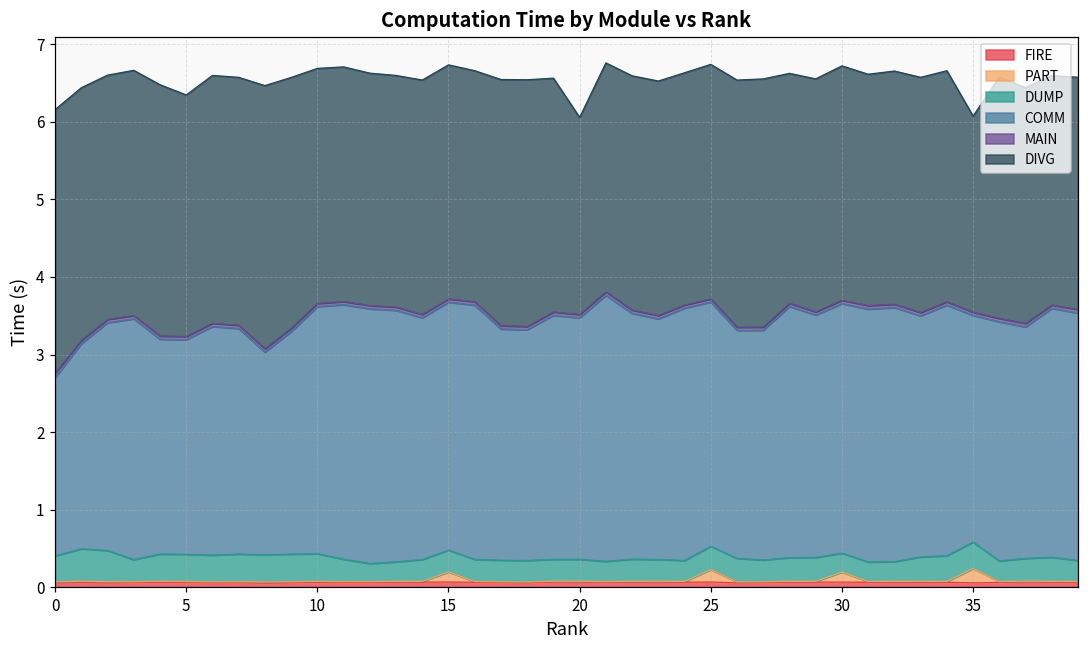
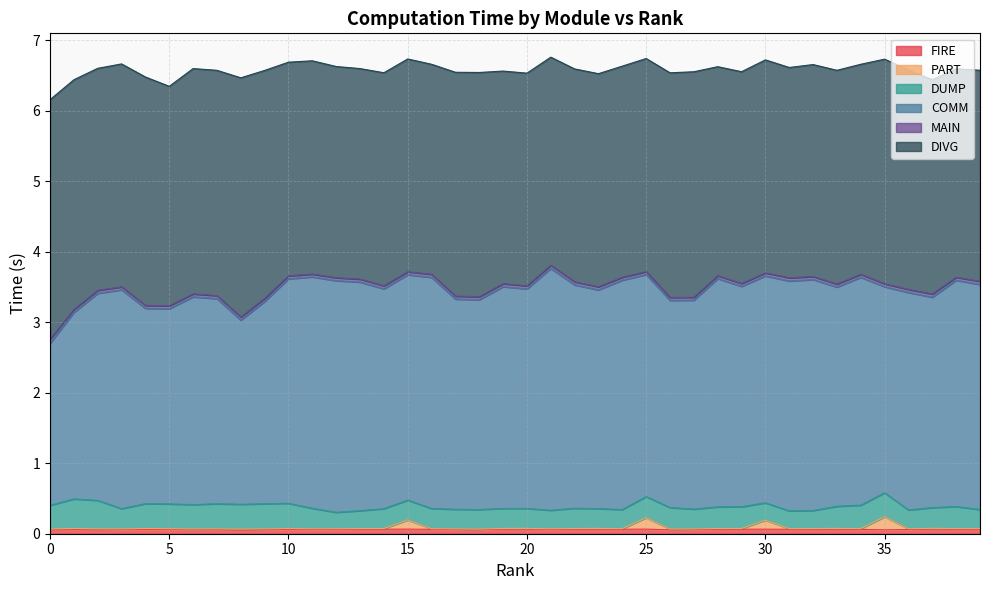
DIVG, 20: 2.5 -> 3.0
DIVG, 35: 2.5 -> 3.2
